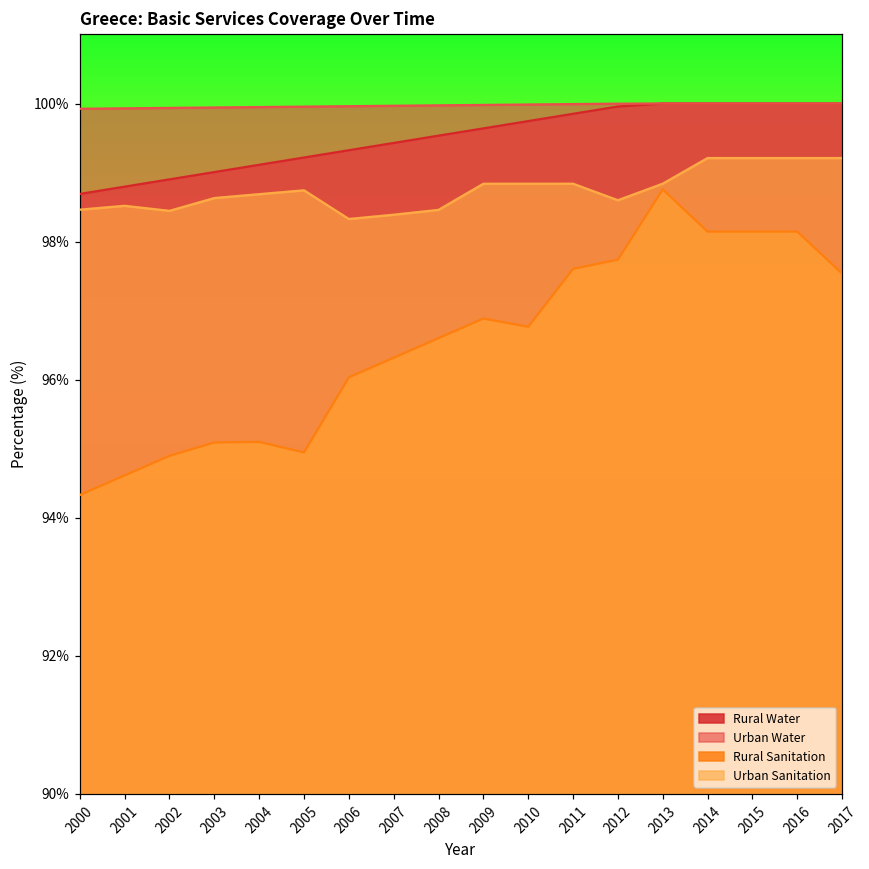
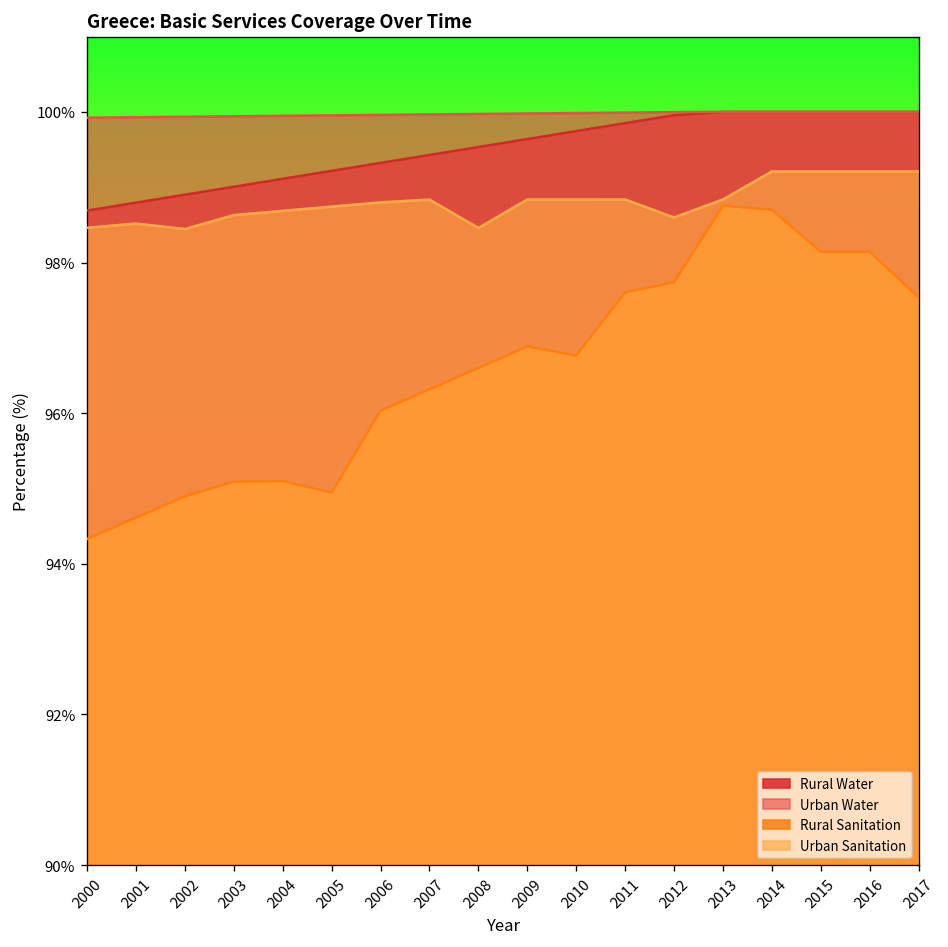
Urban Sanitation, 2006: 98.3% -> 98.8%
Urban Sanitation, 2007: 98.4% -> 98.8%
Rural Sanitation, 2014: 98.1% -> 98.7%
